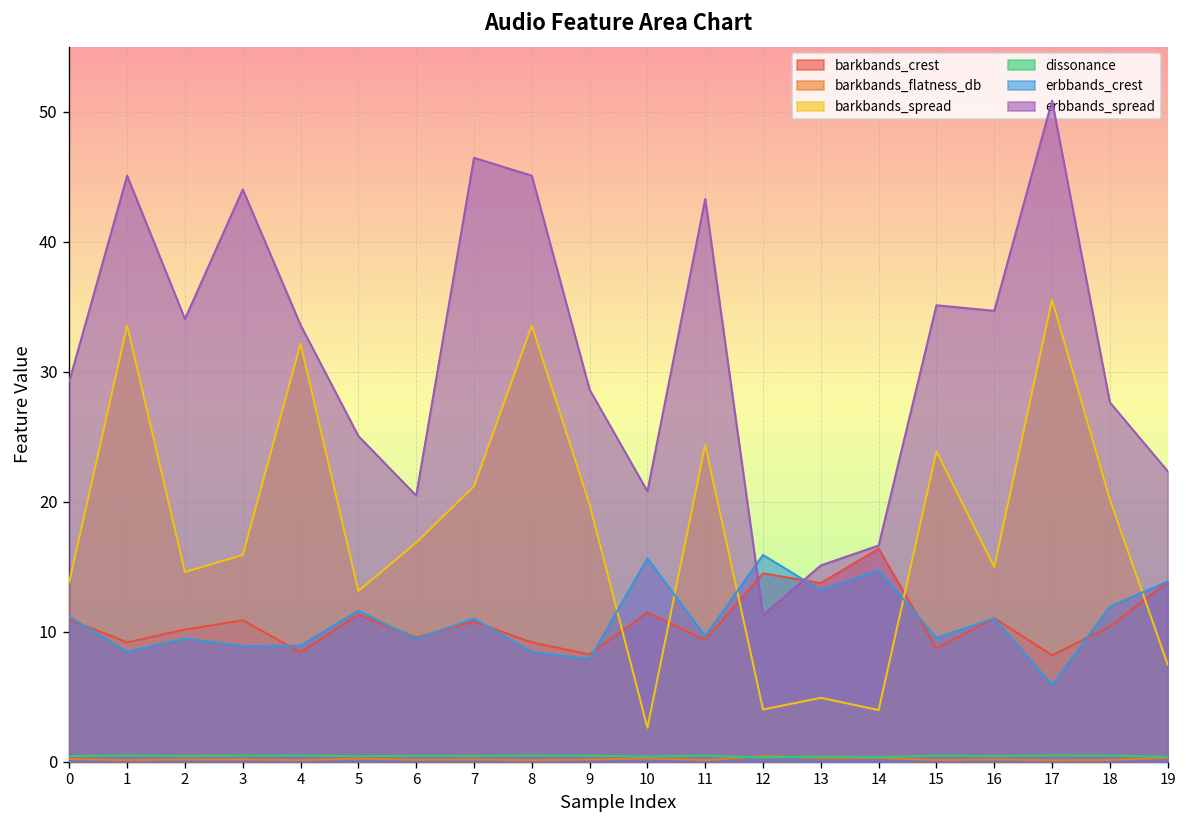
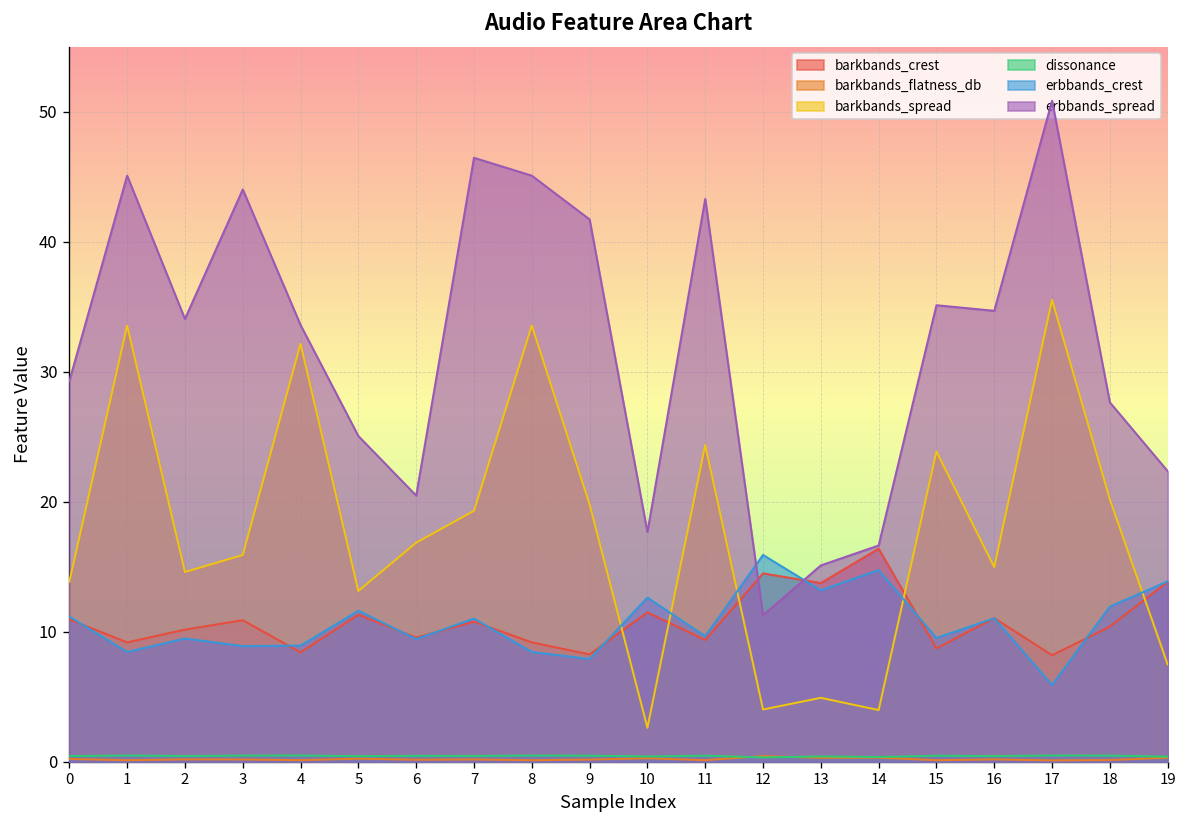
barkbands_spread, 7: 21.2 -> 19.3
erbbands_spread, 9: 28.6 -> 41.7
erbbands_crest, 10: 15.6 -> 12.6
erbbands_spread, 10: 20.8 -> 17.7
